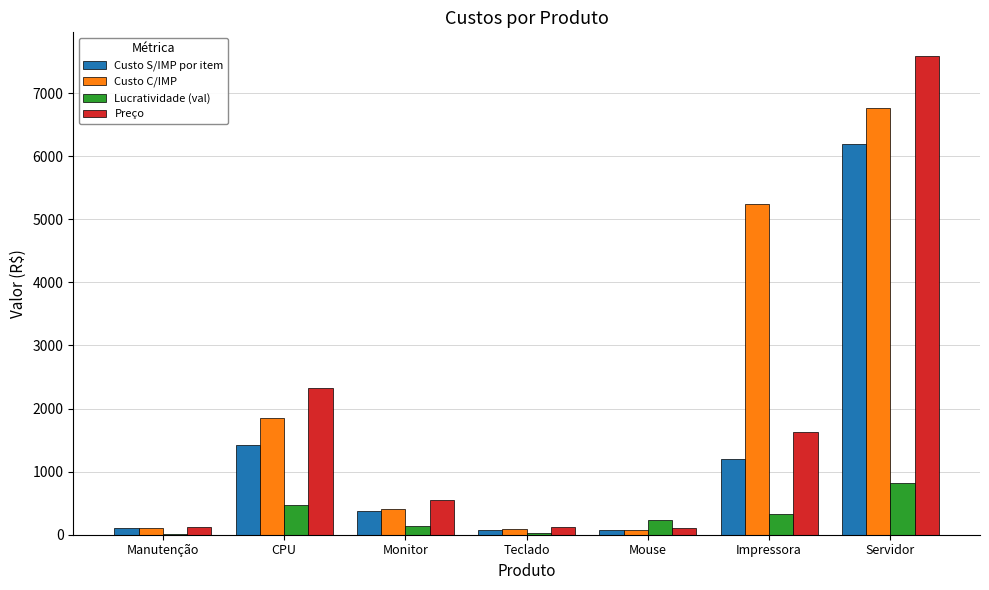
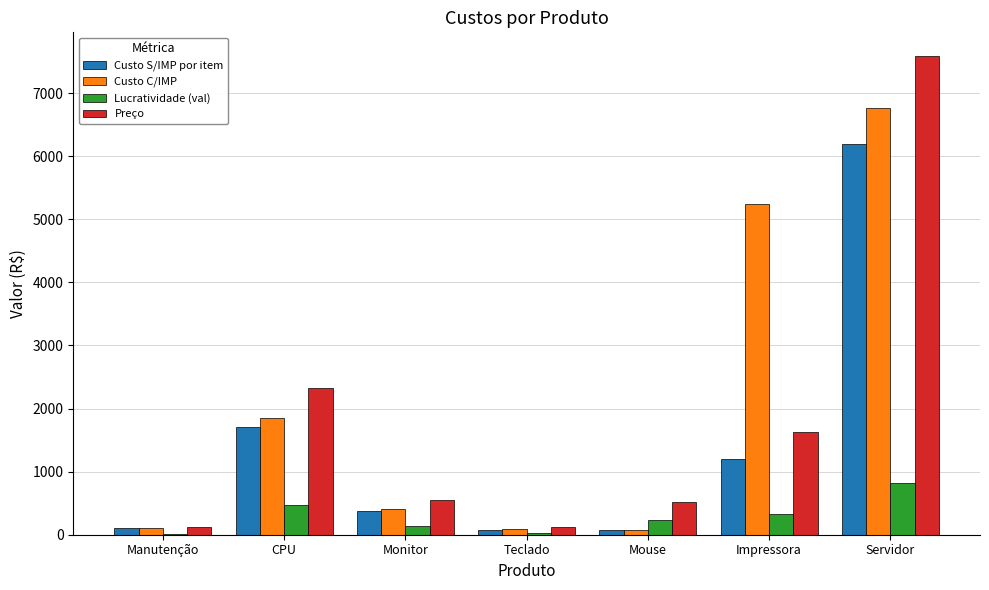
Custo S/IMP por item, CPU: 1400 -> 1700
Preço, Mouse: 100 -> 500
